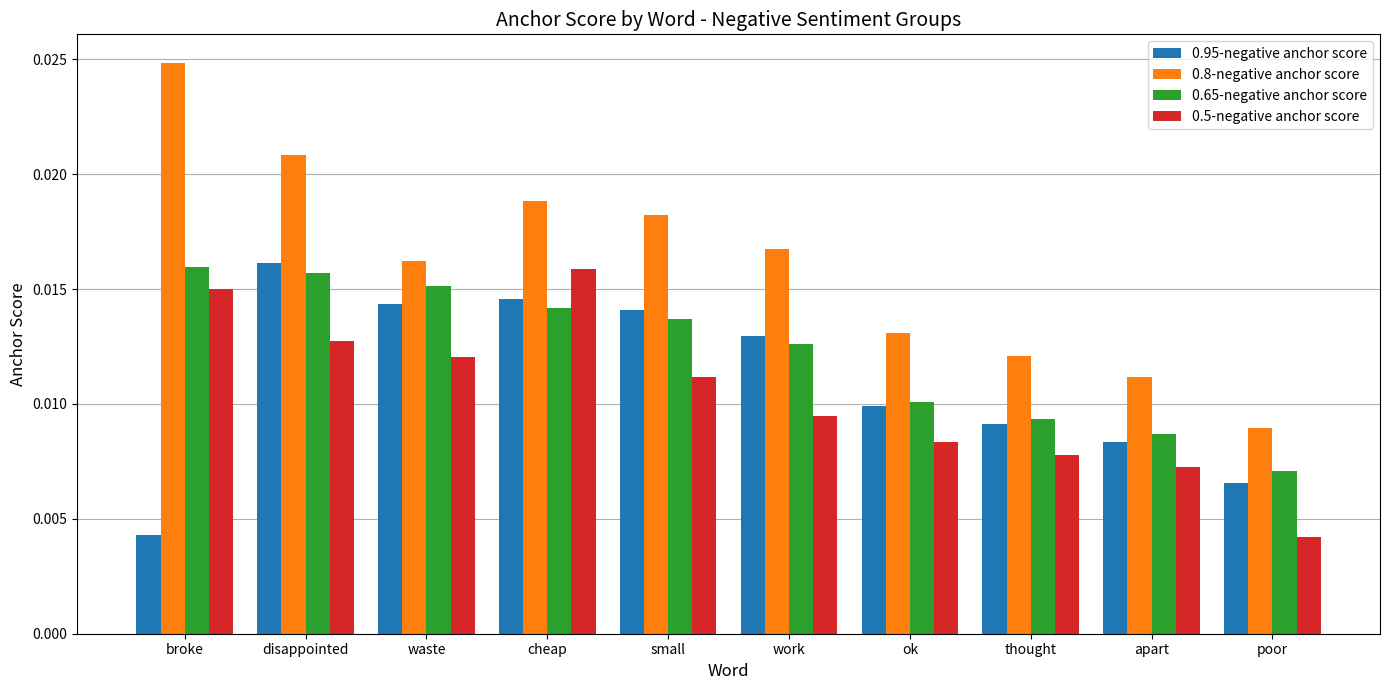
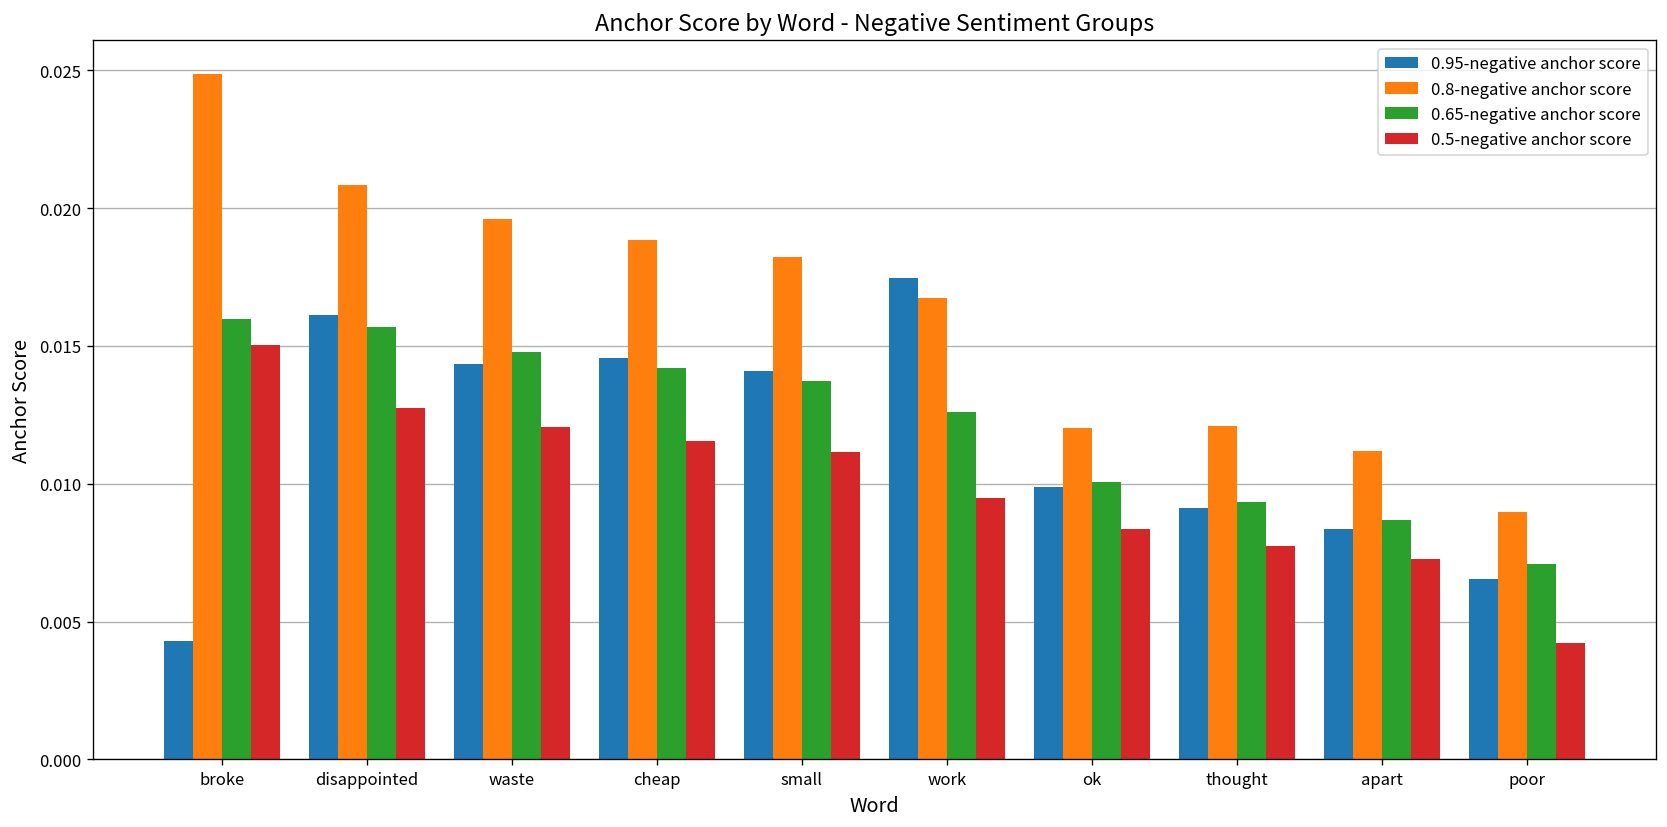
0.8-negative anchor score, waste: 0.0162 -> 0.0196
0.65-negative anchor score, waste: 0.0151 -> 0.0148
0.5-negative anchor score, cheap: 0.0159 -> 0.0116
0.95-negative anchor score, work: 0.0130 -> 0.0175
0.8-negative anchor score, ok: 0.0131 -> 0.0120
